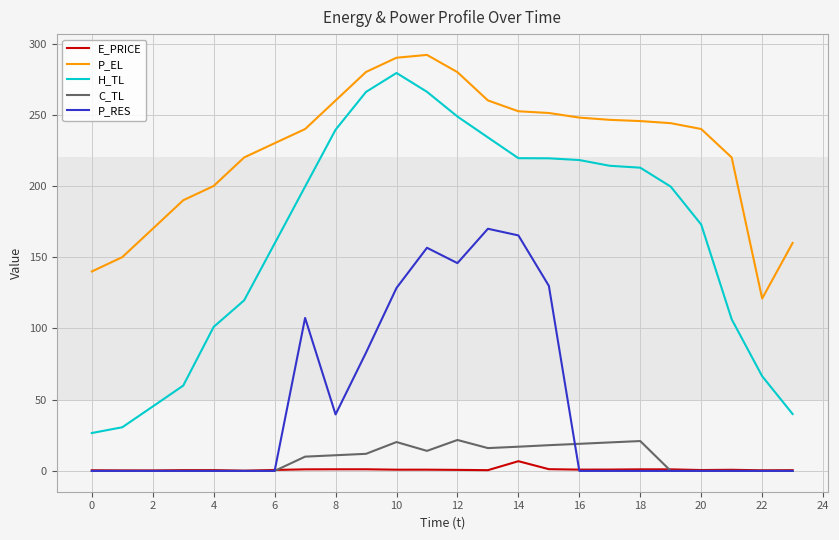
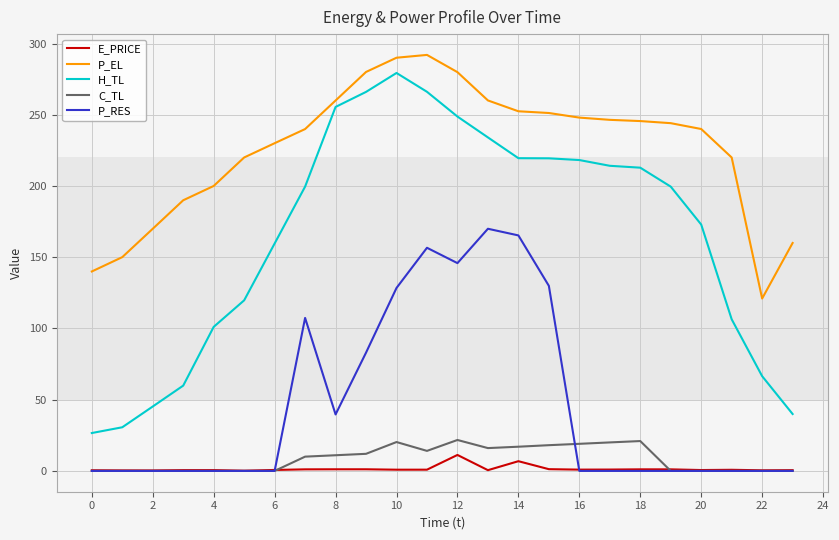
H_TL, 8: 239 -> 255
E_PRICE, 12: 1 -> 11
